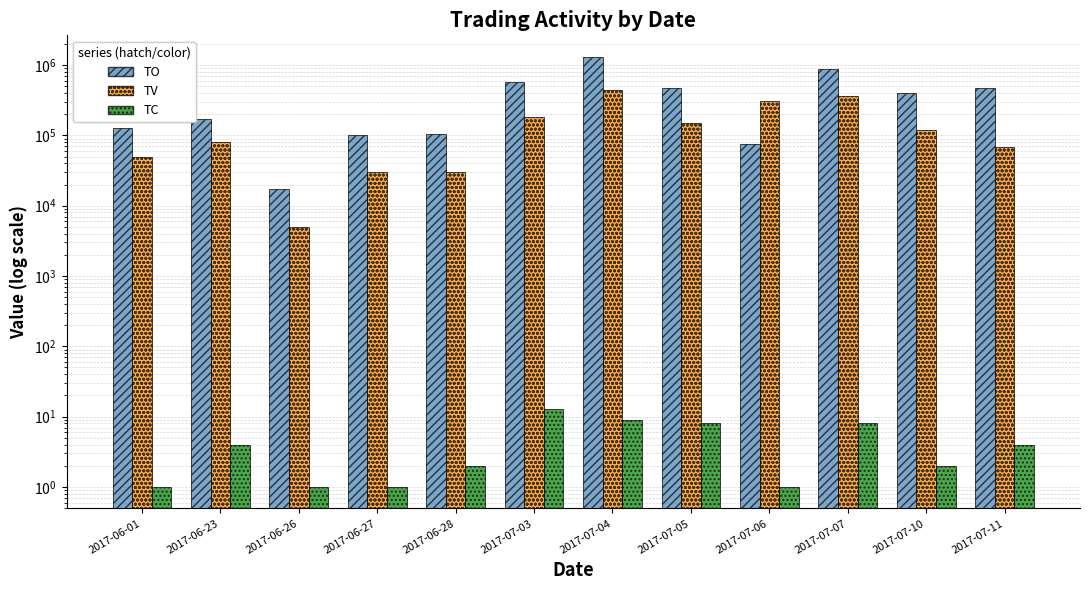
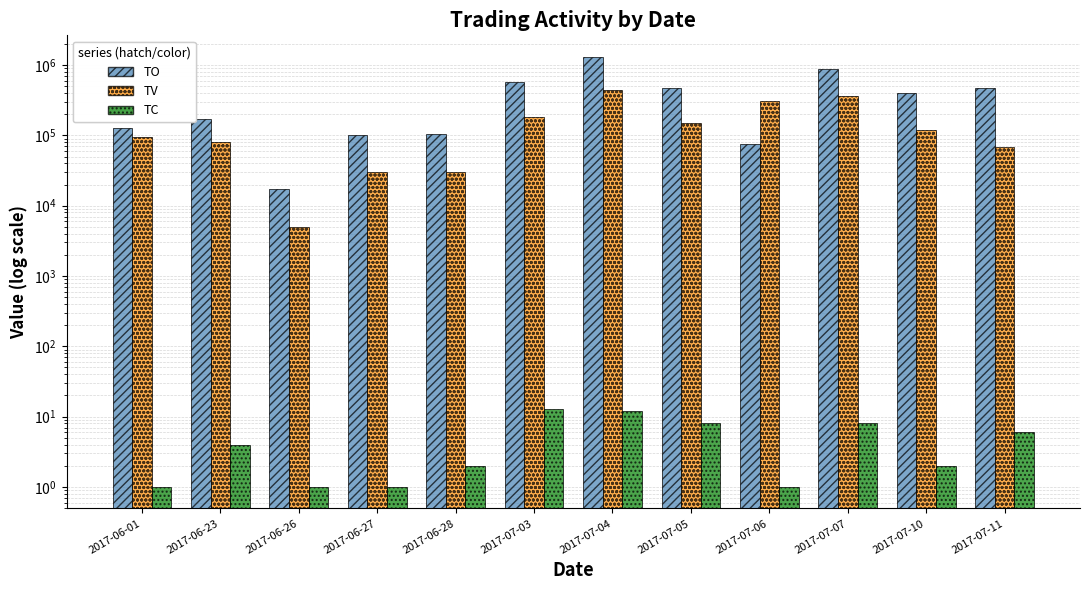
TV, 2017-06-01: 50000 -> 90000
TC, 2017-07-04: 9 -> 12
TC, 2017-07-11: 4 -> 6
